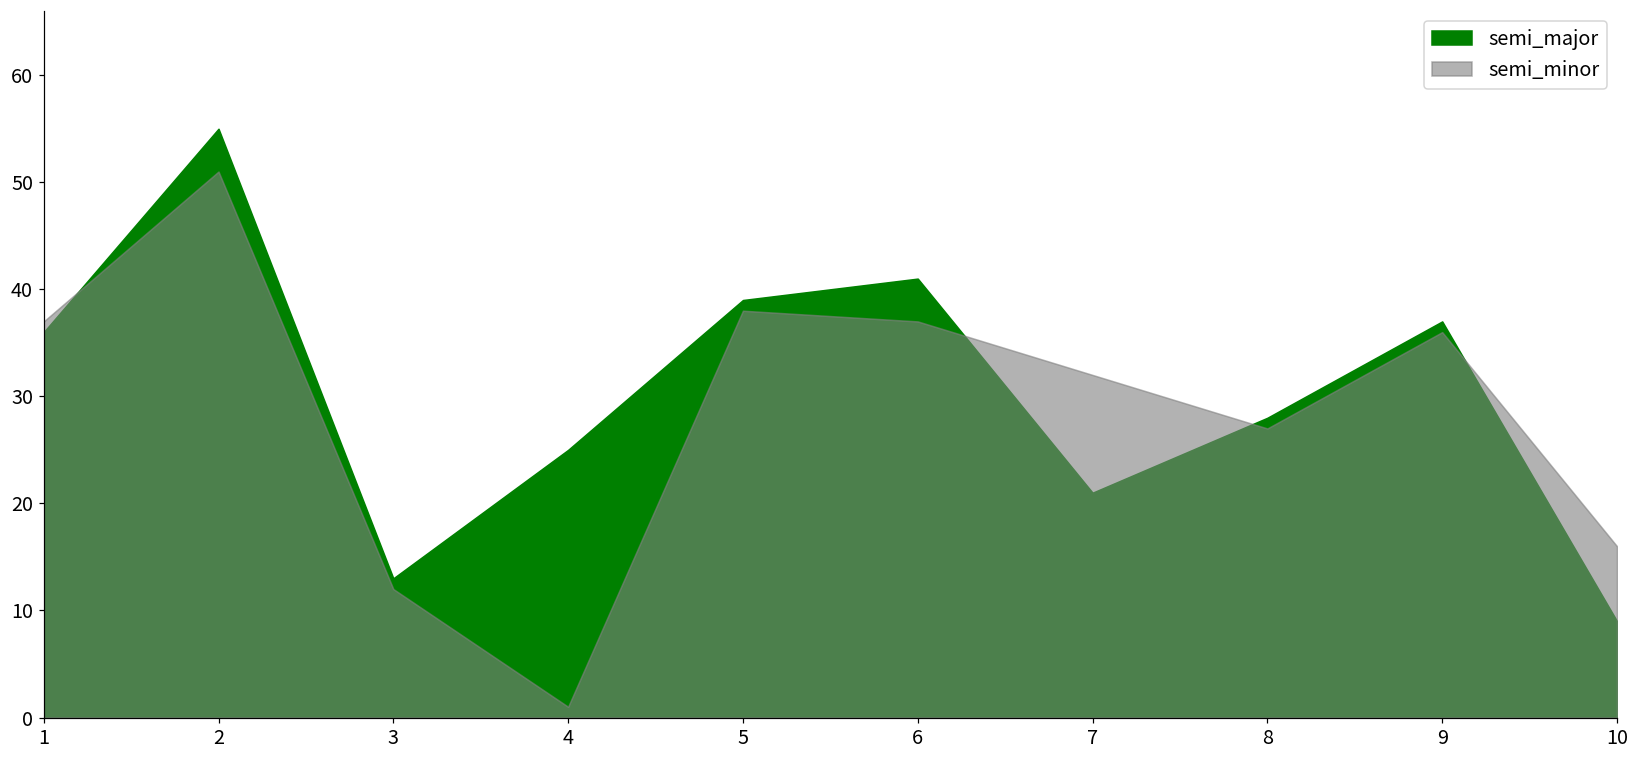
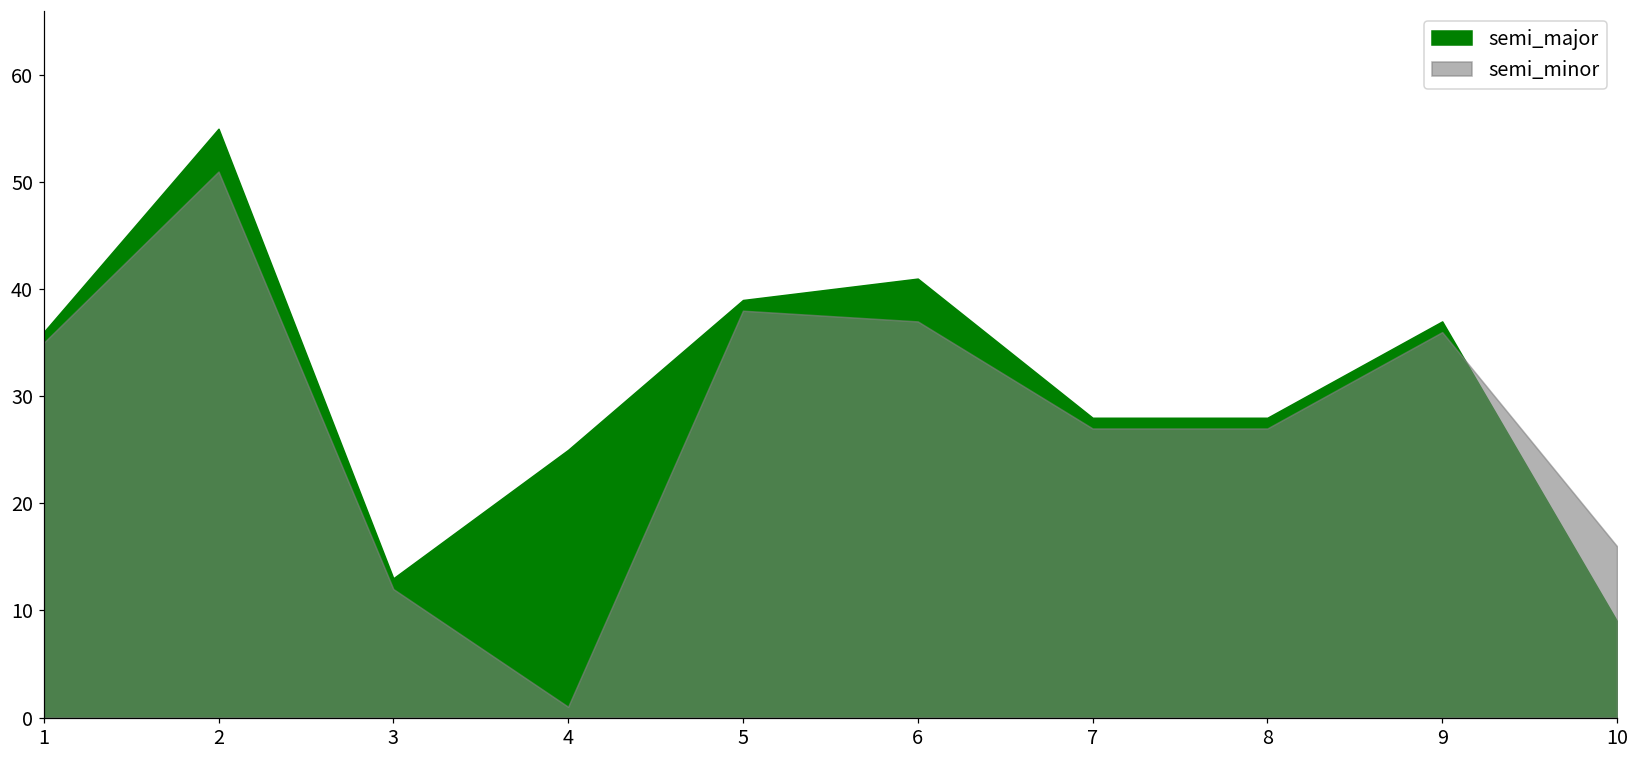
semi_minor, 1: 37 -> 35
semi_major, 7: 21 -> 28
semi_minor, 7: 32 -> 27
